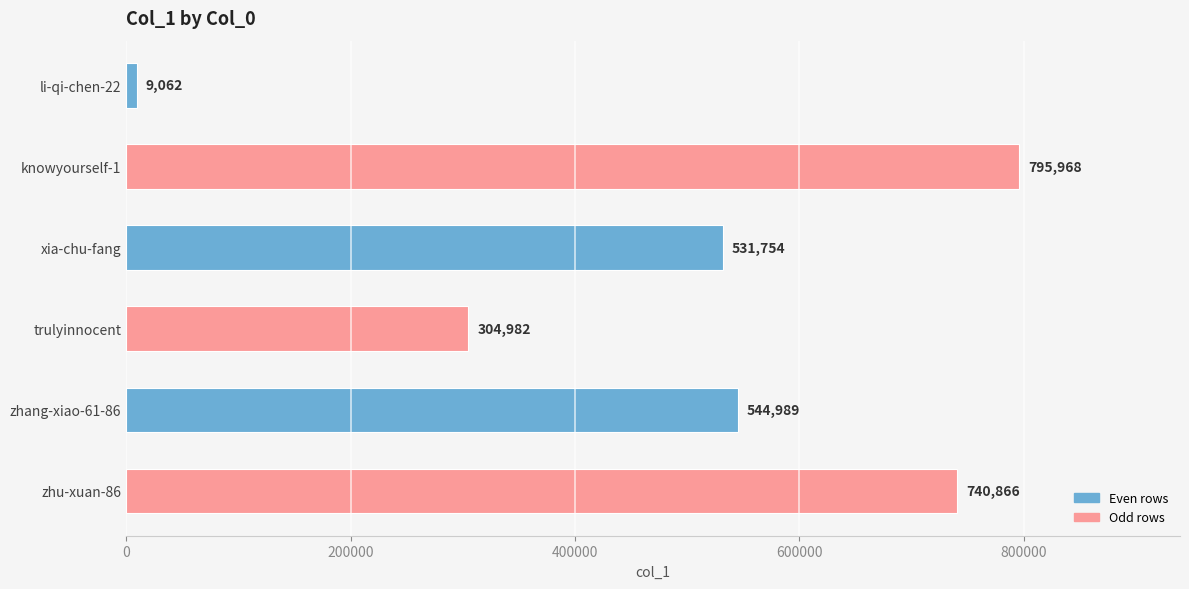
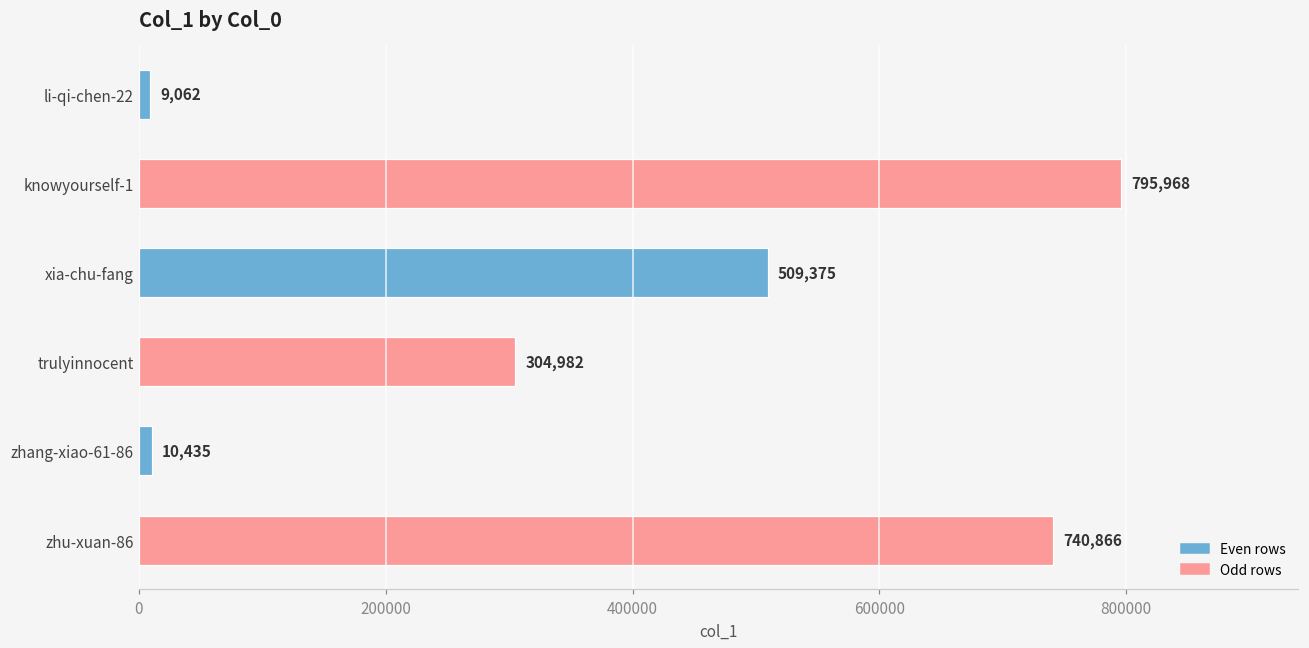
xia-chu-fang: 531,754 -> 509,375
zhang-xiao-61-86: 544,989 -> 10,435
